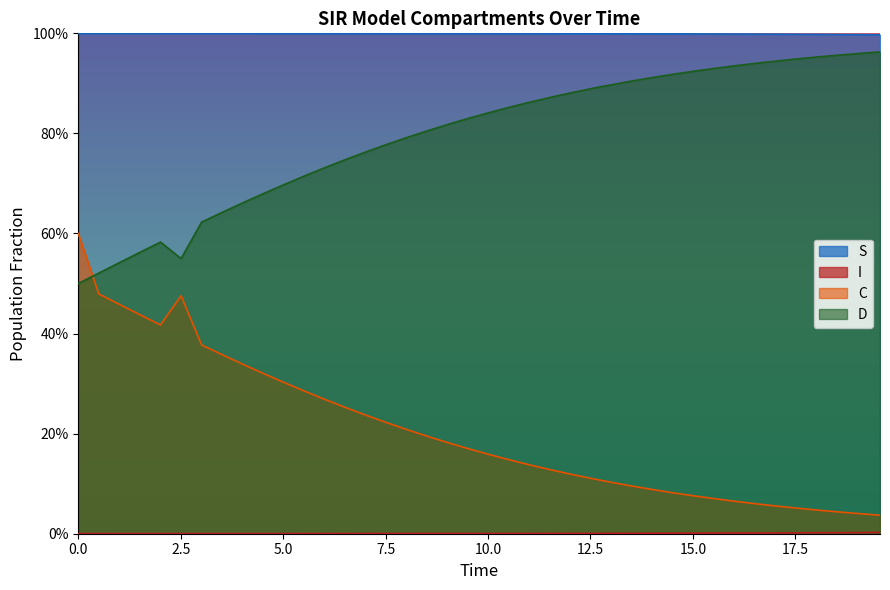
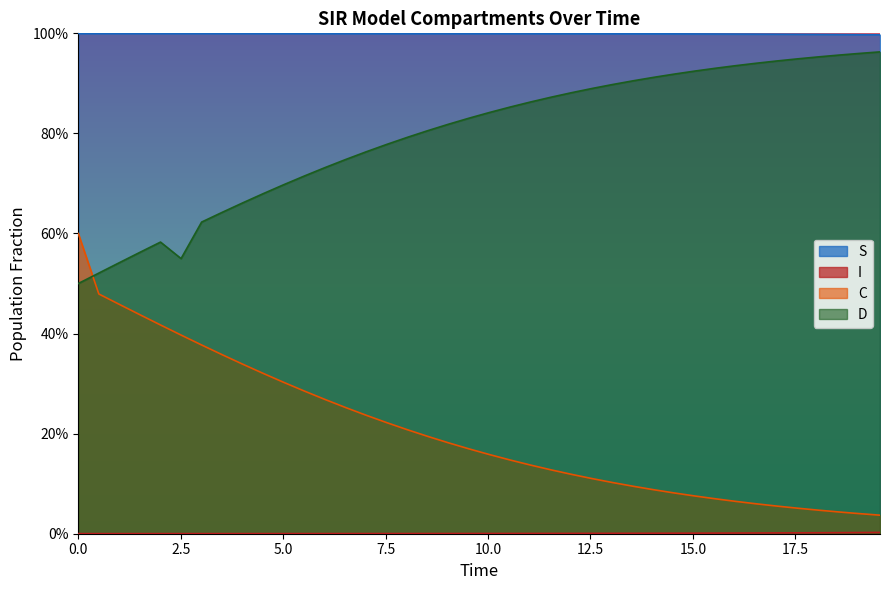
C, 2.5: 48% -> 40%
